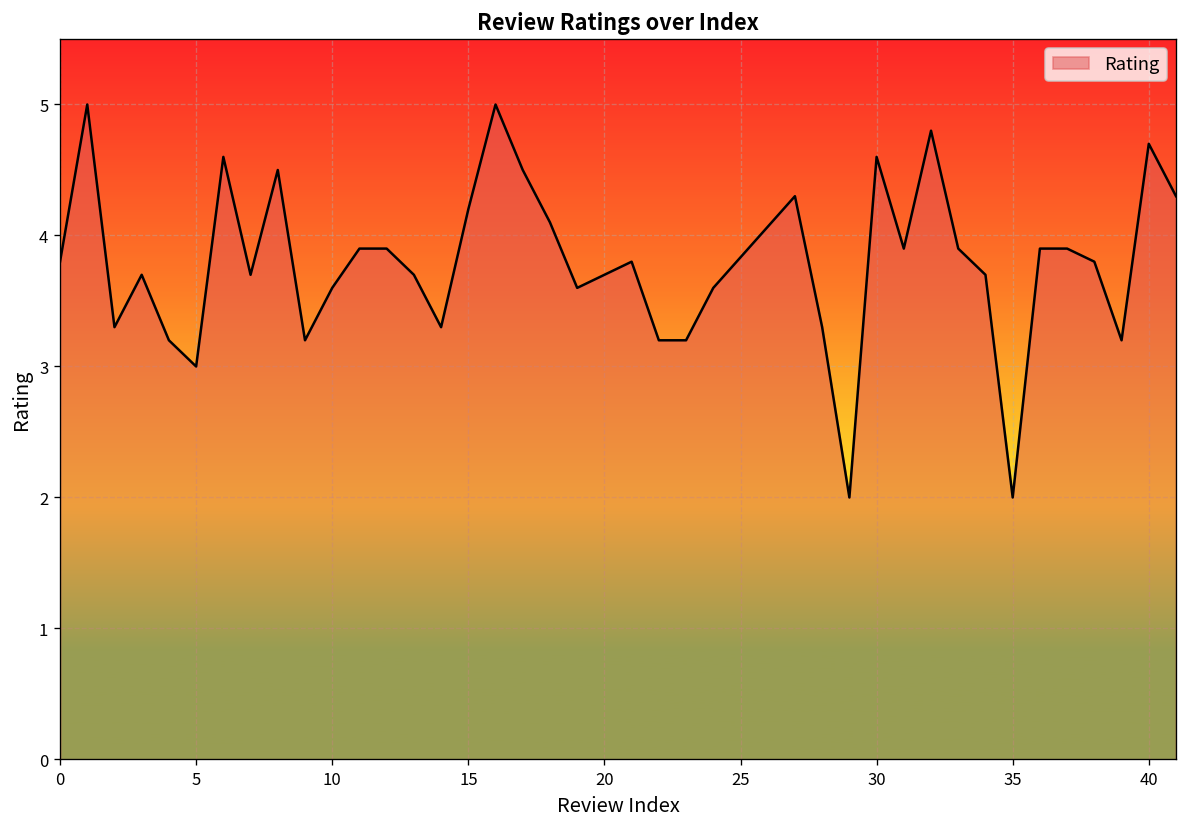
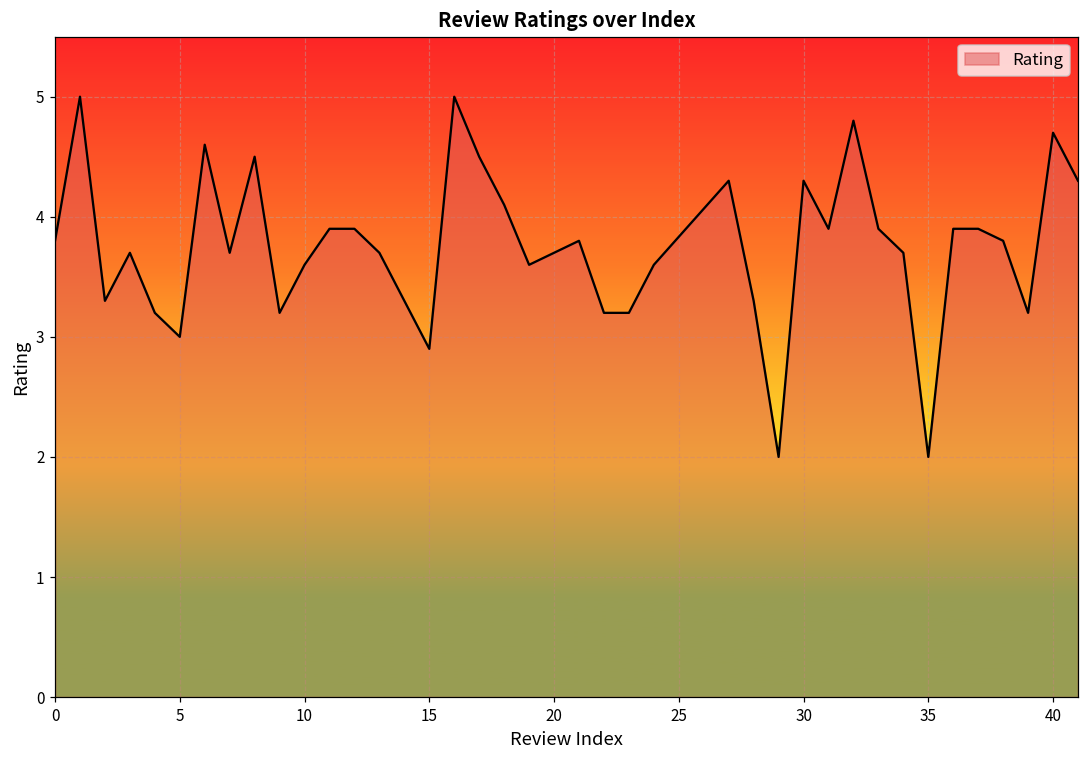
15: 4.2 -> 2.9
30: 4.6 -> 4.3
